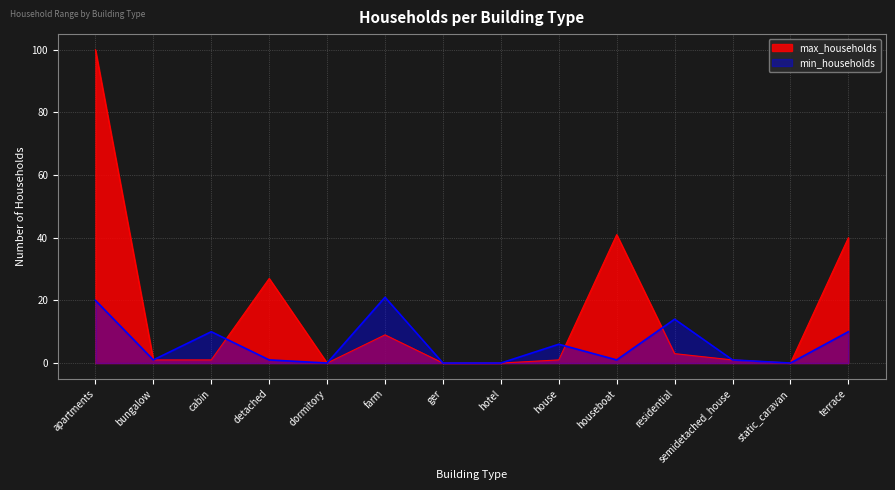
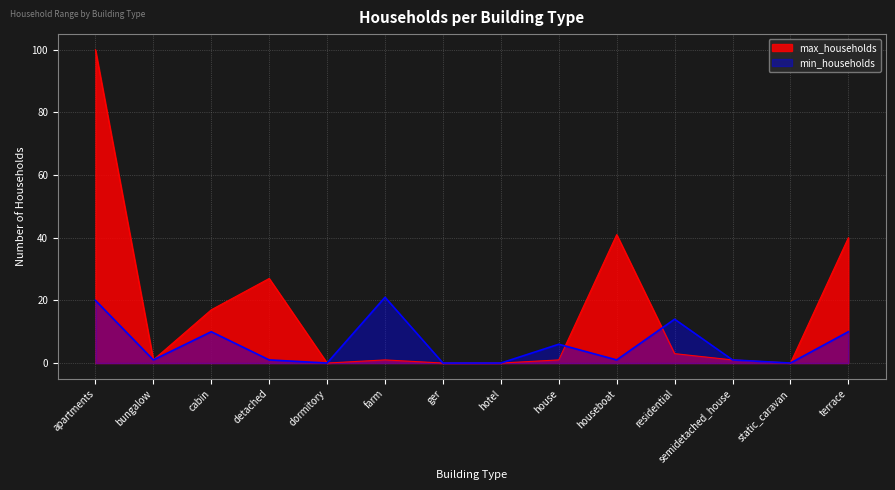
max_households, cabin: 1 -> 17
max_households, farm: 9 -> 1
